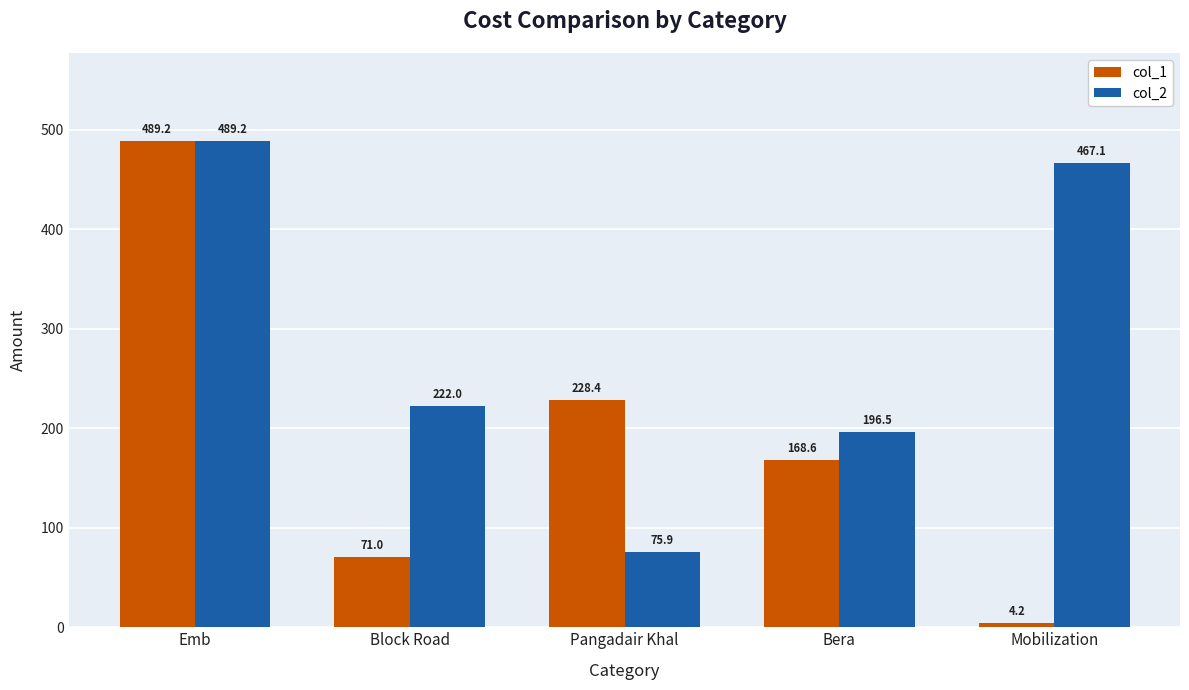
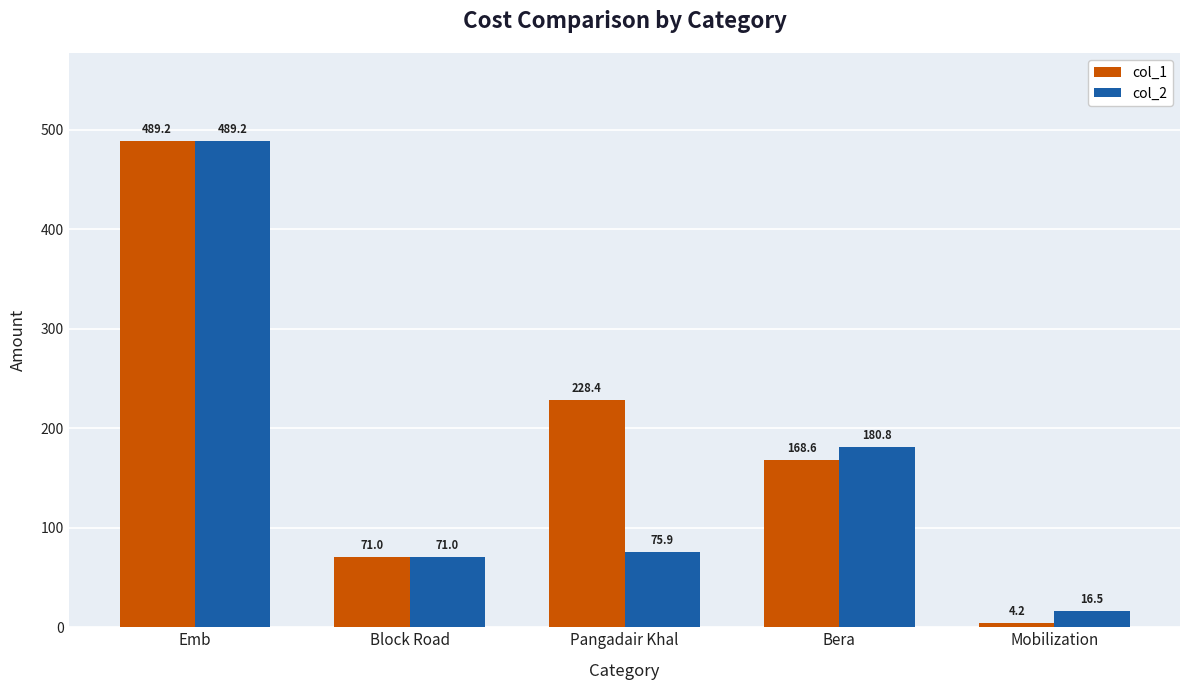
col_2, Block Road: 222.0 -> 71.0
col_2, Bera: 196.5 -> 180.8
col_2, Mobilization: 467.1 -> 16.5
